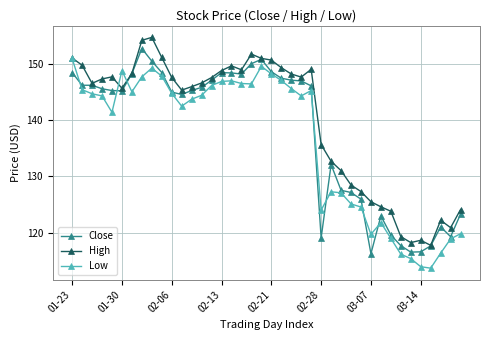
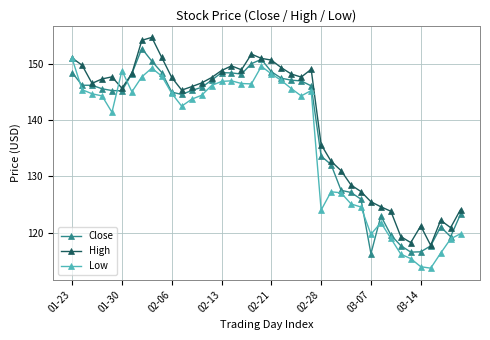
Close, 02-28: 119 -> 134
High, 03-14: 119 -> 121
